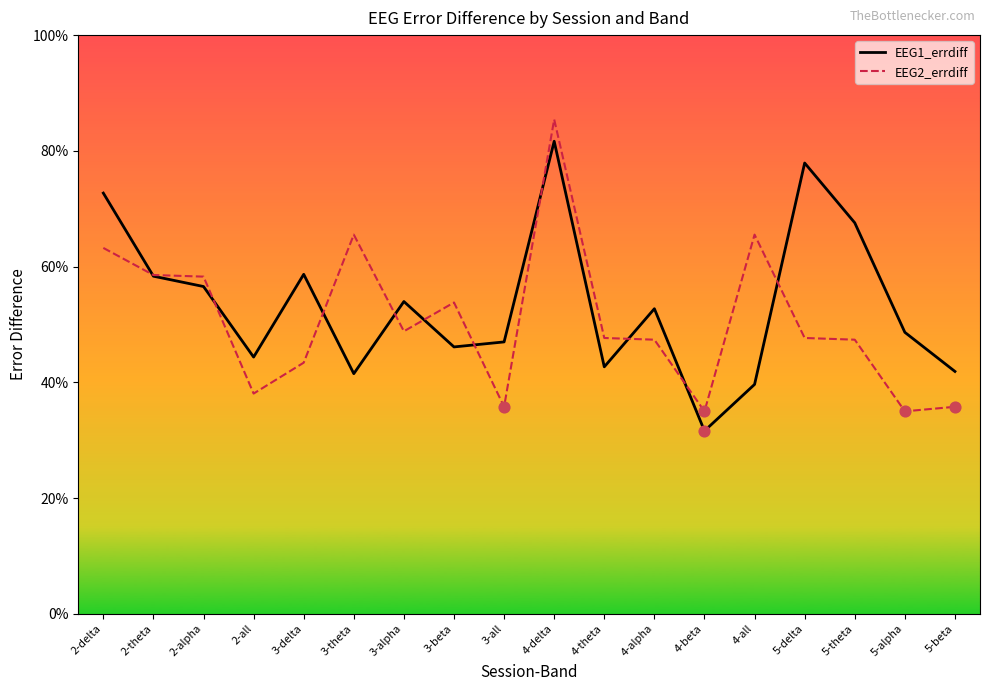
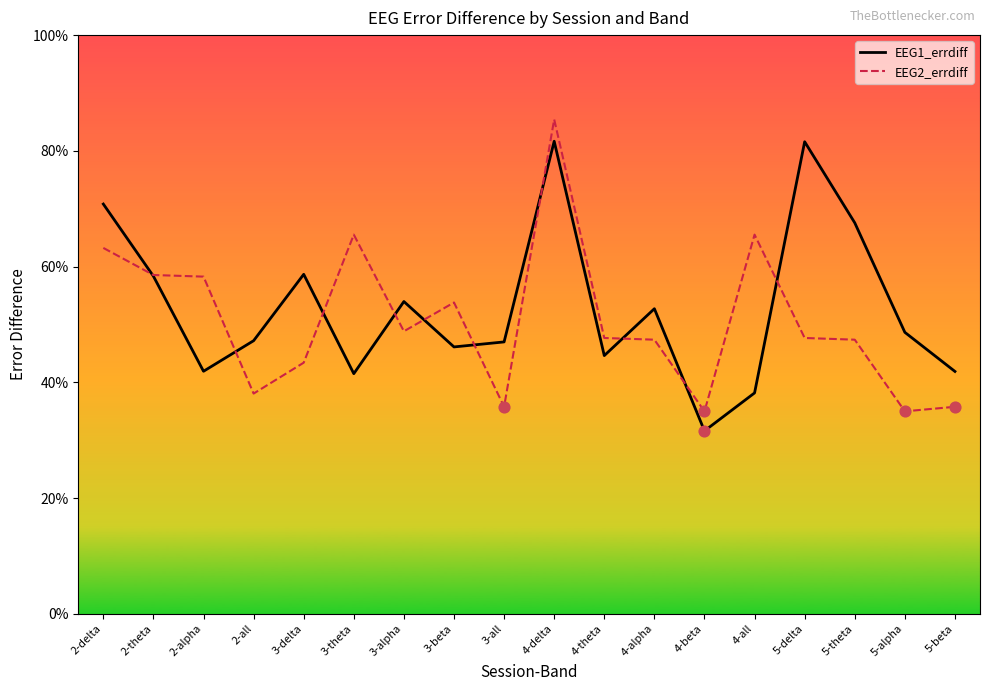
EEG1_errdiff, 2-delta: 73% -> 71%
EEG1_errdiff, 2-alpha: 57% -> 42%
EEG1_errdiff, 2-all: 44% -> 47%
EEG1_errdiff, 4-theta: 43% -> 45%
EEG1_errdiff, 4-all: 40% -> 38%
EEG1_errdiff, 5-delta: 78% -> 82%
